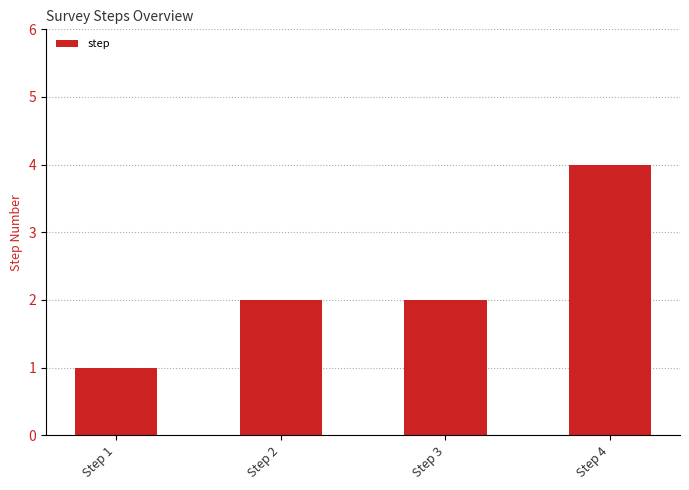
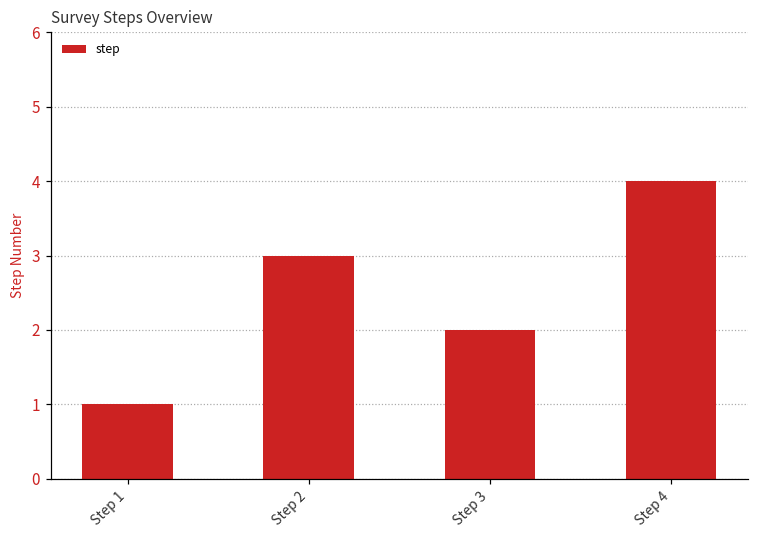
Step 2: 2 -> 3
